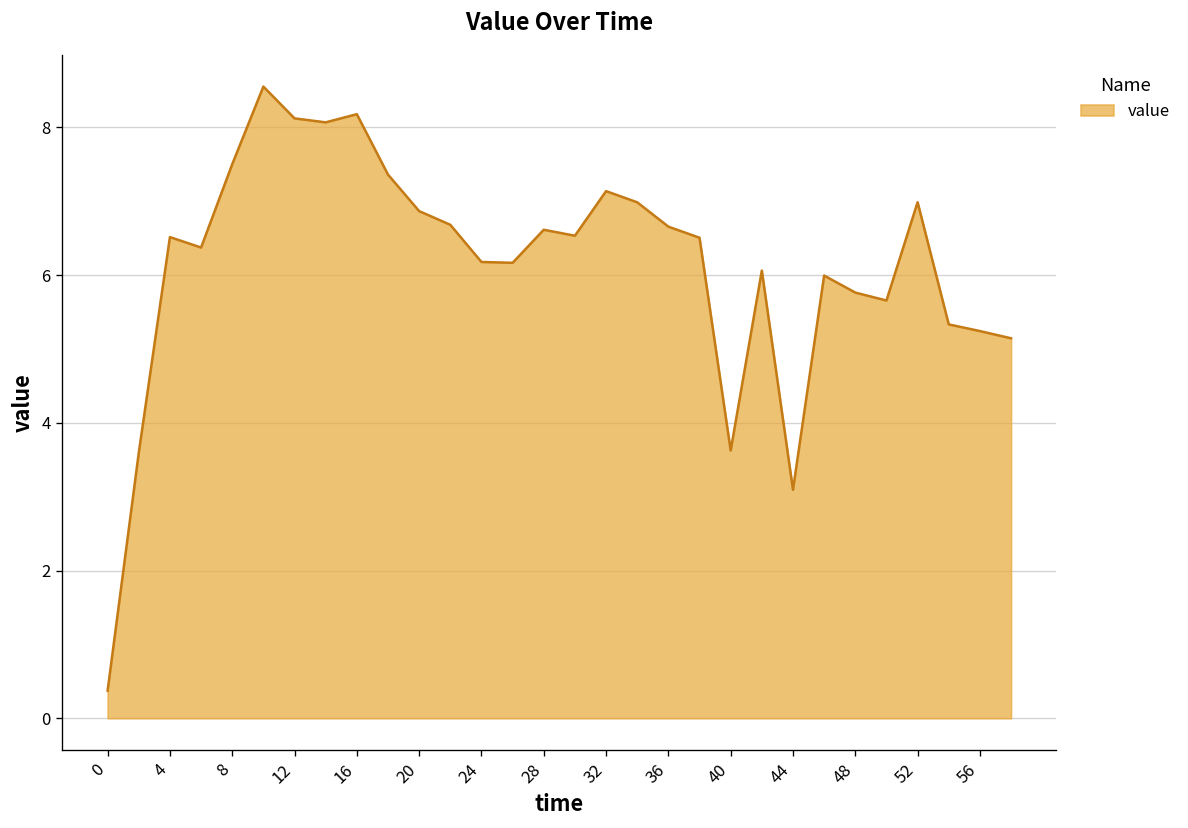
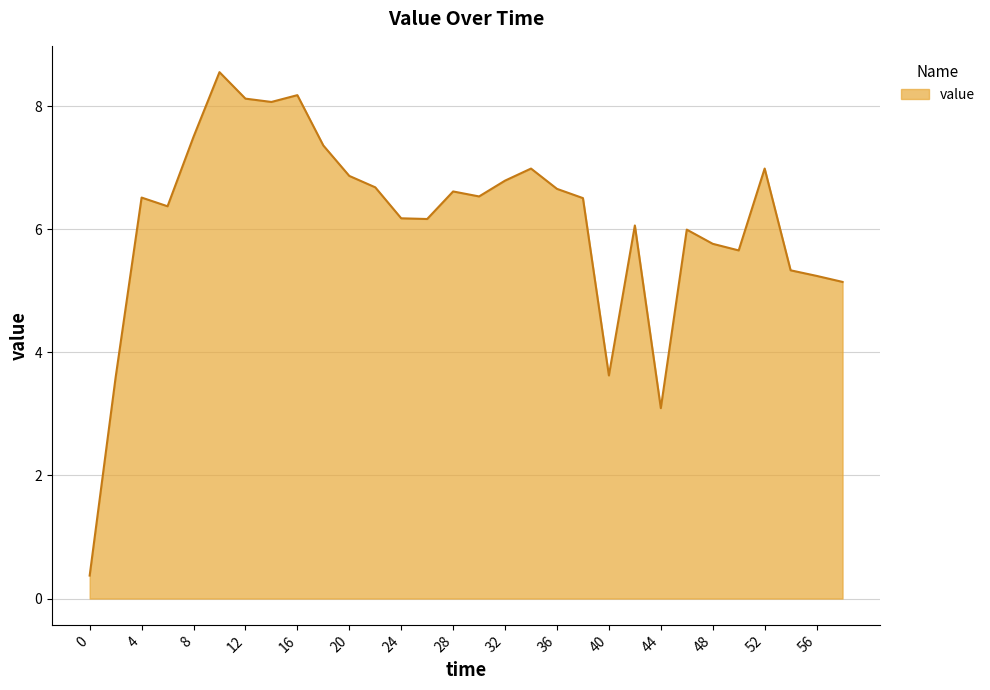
32: 7.1 -> 6.8
